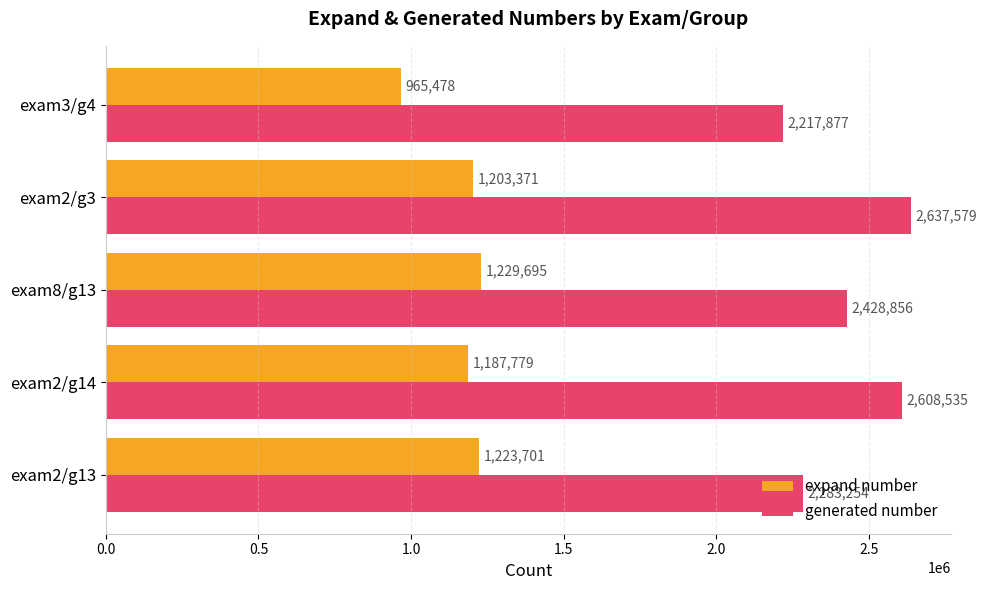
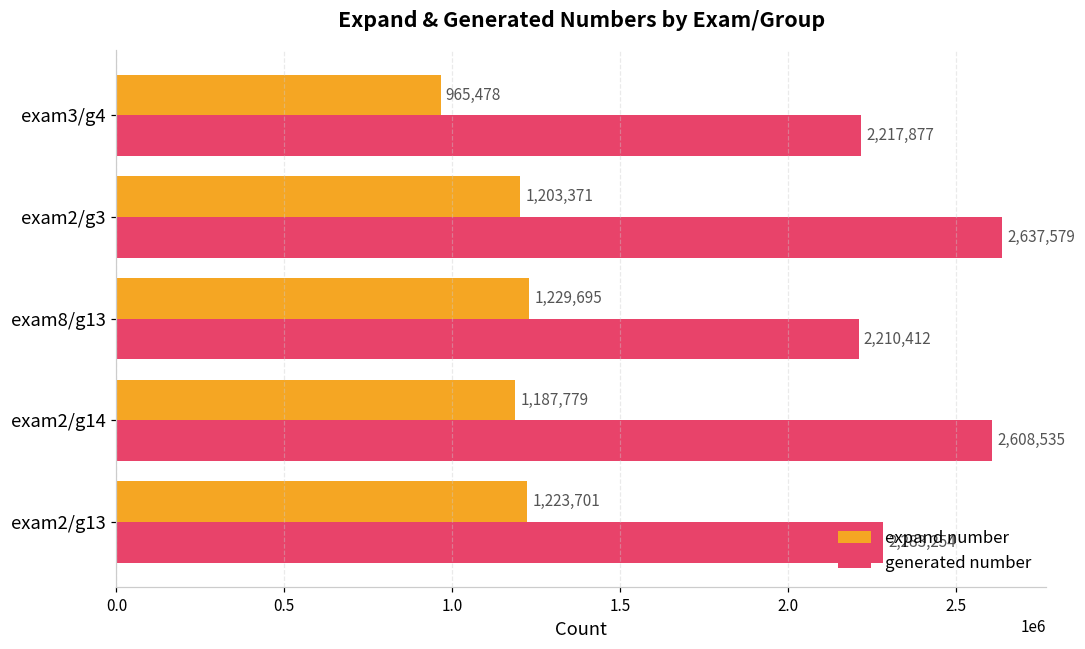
generated number, exam8/g13: 2,428,856 -> 2,210,412
